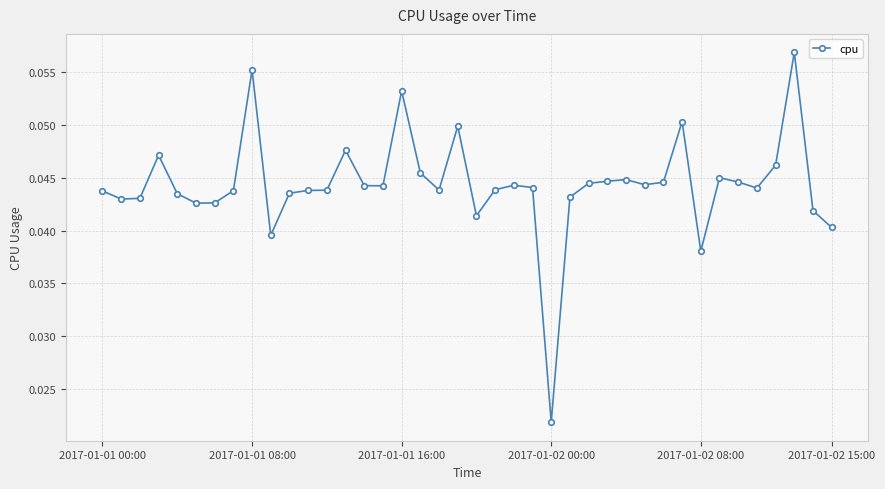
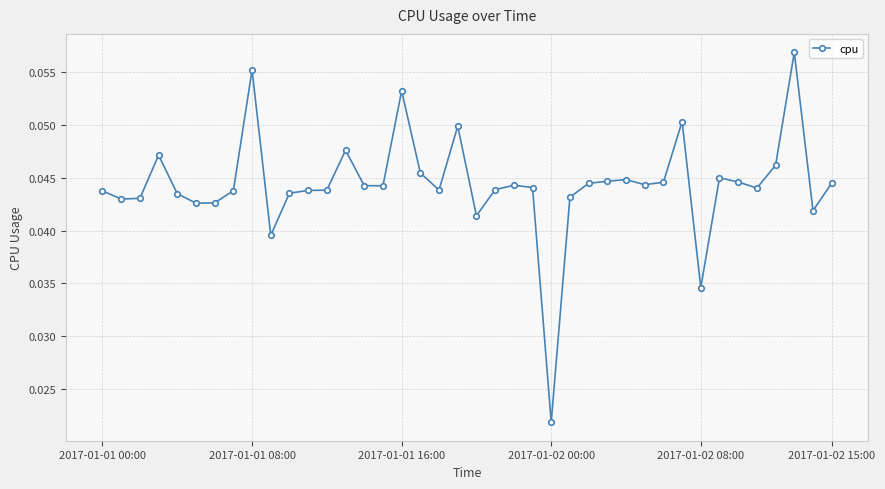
2017-01-02 08:00: 0.0380 -> 0.0346
2017-01-02 15:00: 0.0403 -> 0.0445
